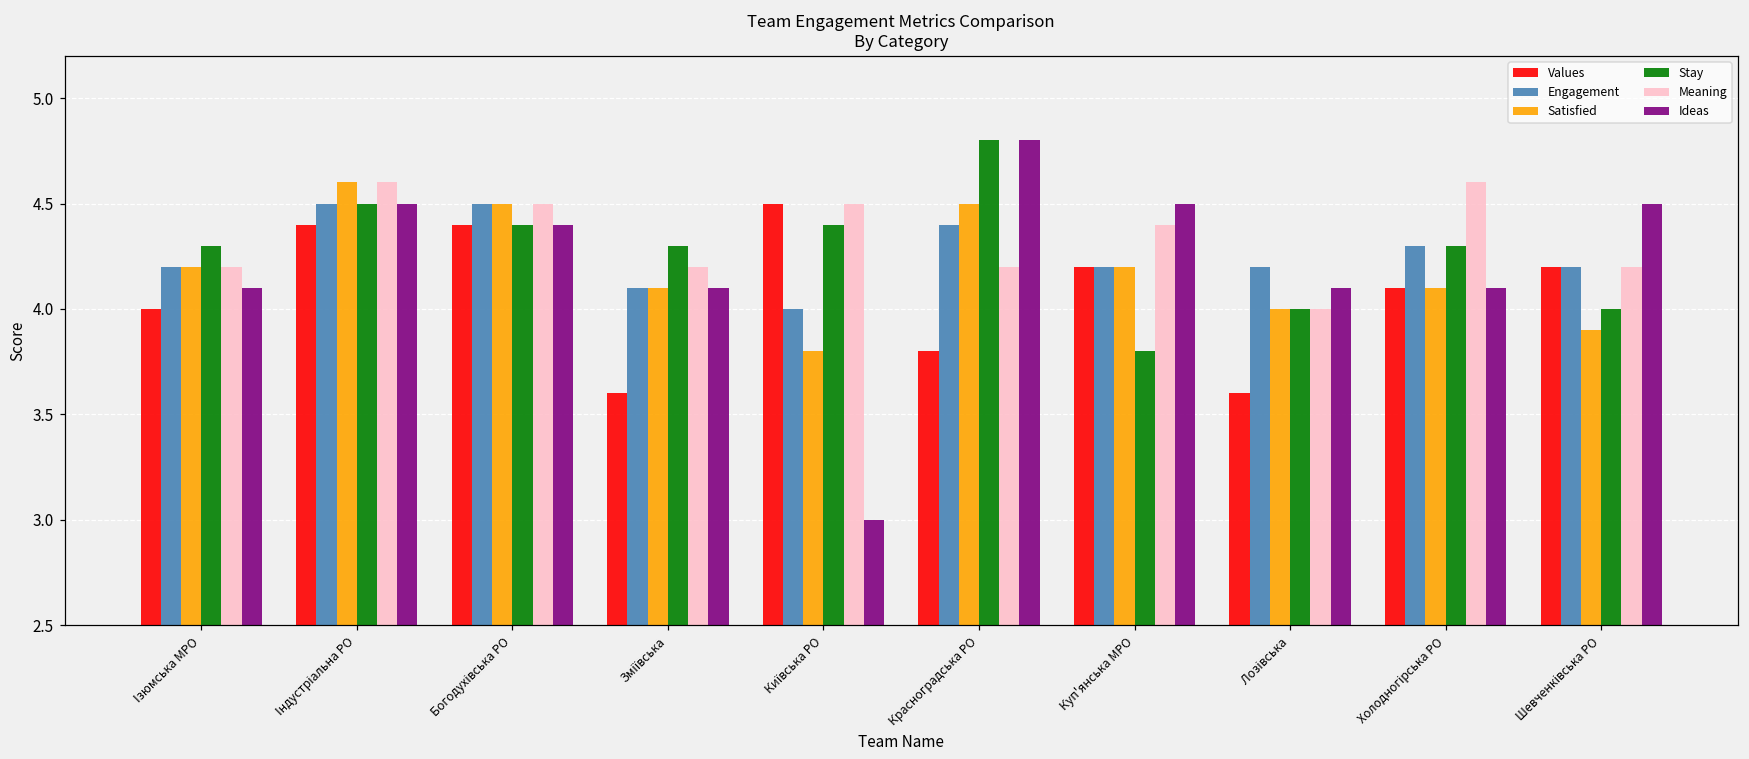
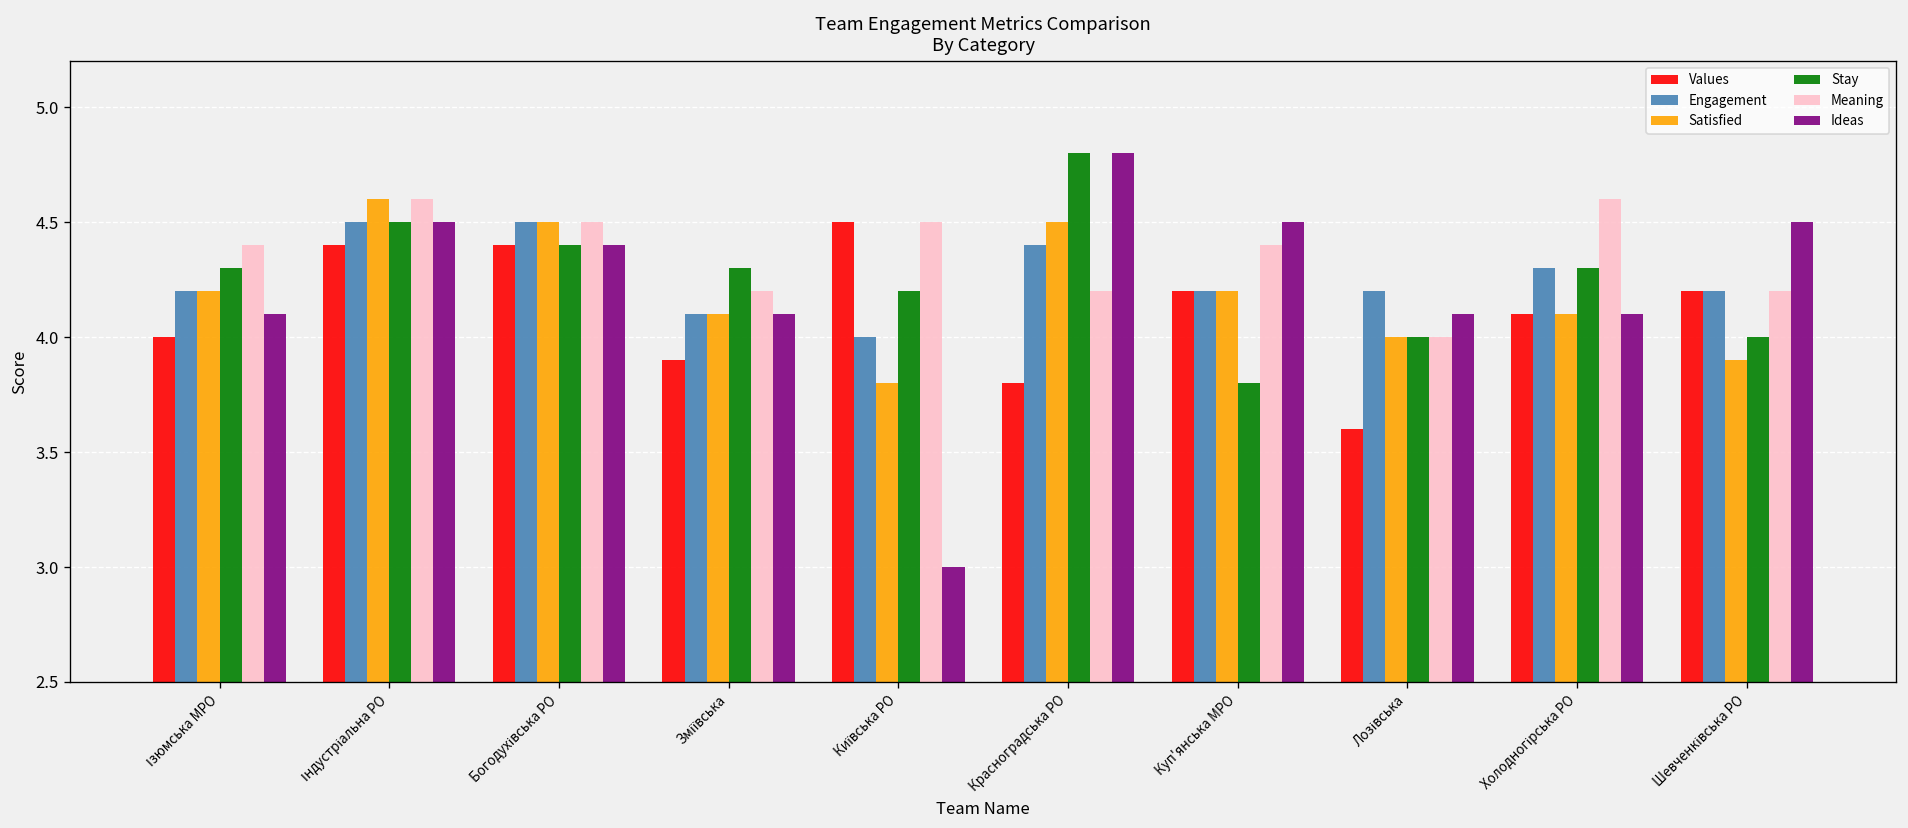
Meaning, Ізюмська МРО: 4.2 -> 4.4
Values, Зміївська: 3.6 -> 3.9
Stay, Київська РО: 4.4 -> 4.2
